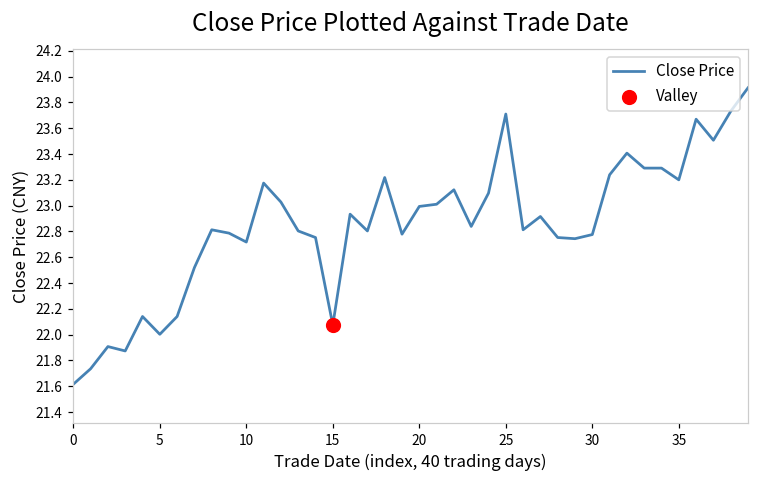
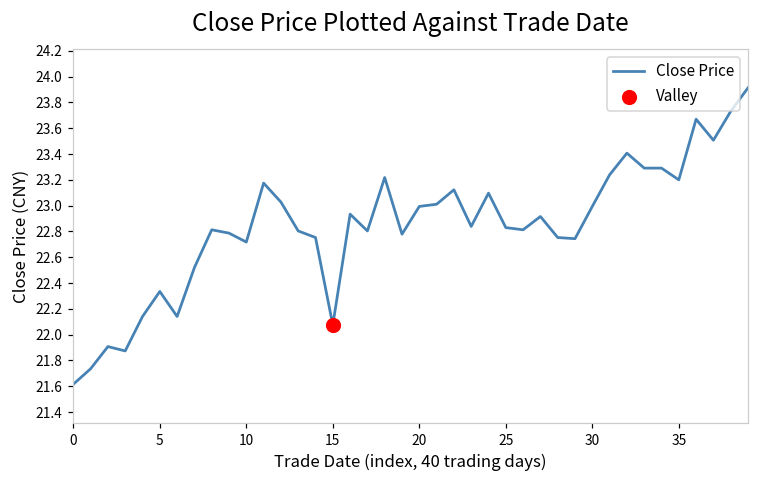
Close Price, 5: 22.00 -> 22.34
Close Price, 25: 23.71 -> 22.83
Close Price, 30: 22.78 -> 22.99
